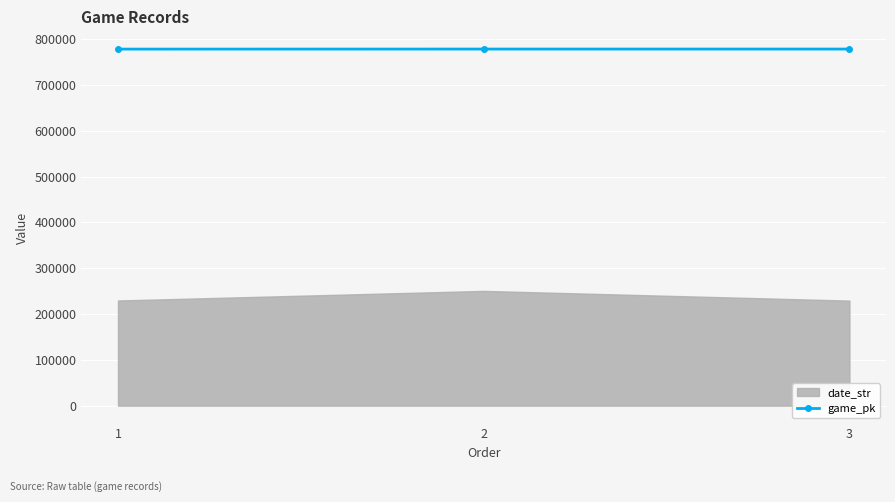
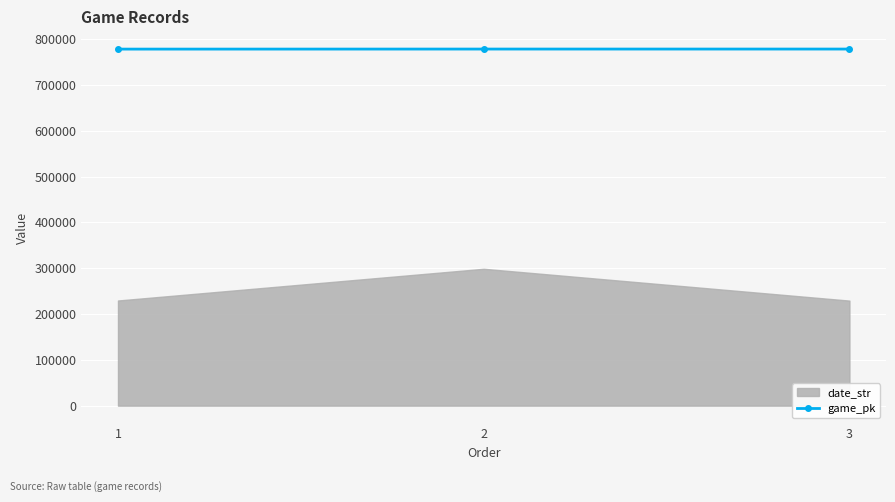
date_str, 2: 250000 -> 300000
